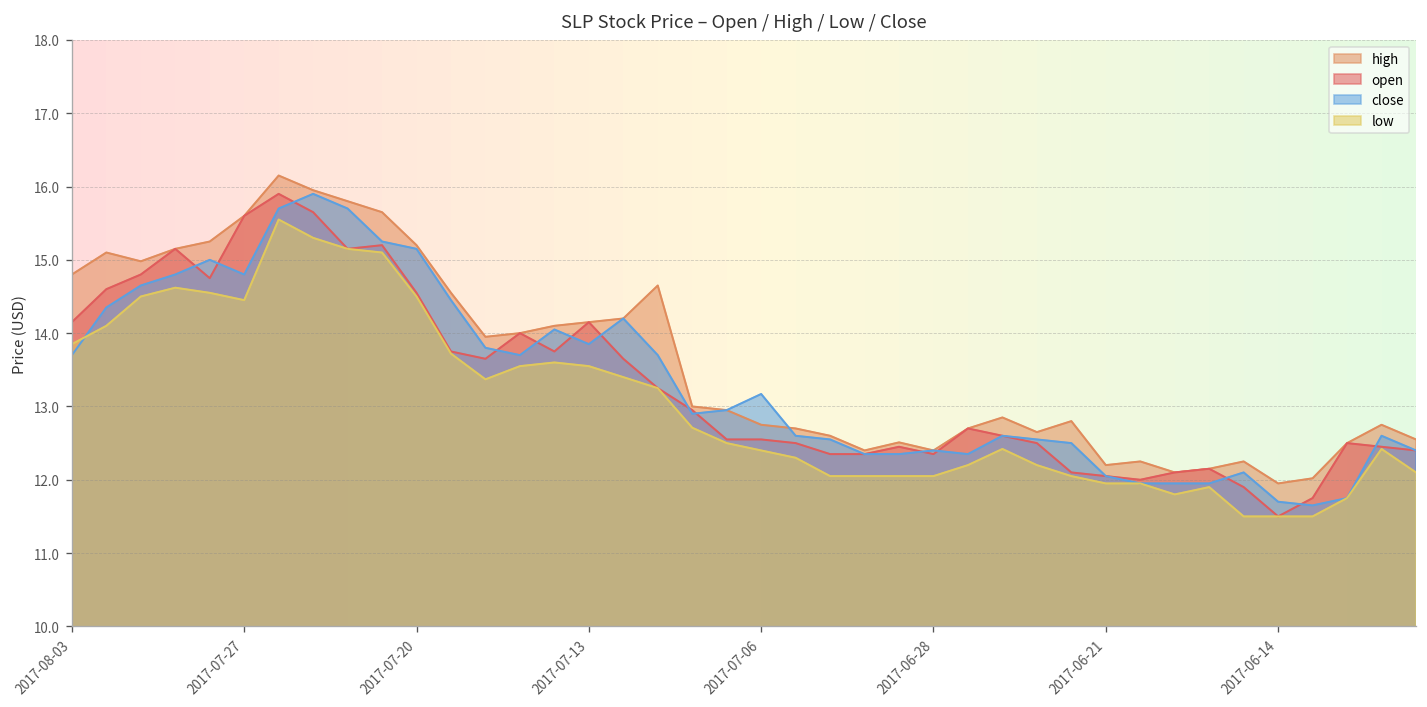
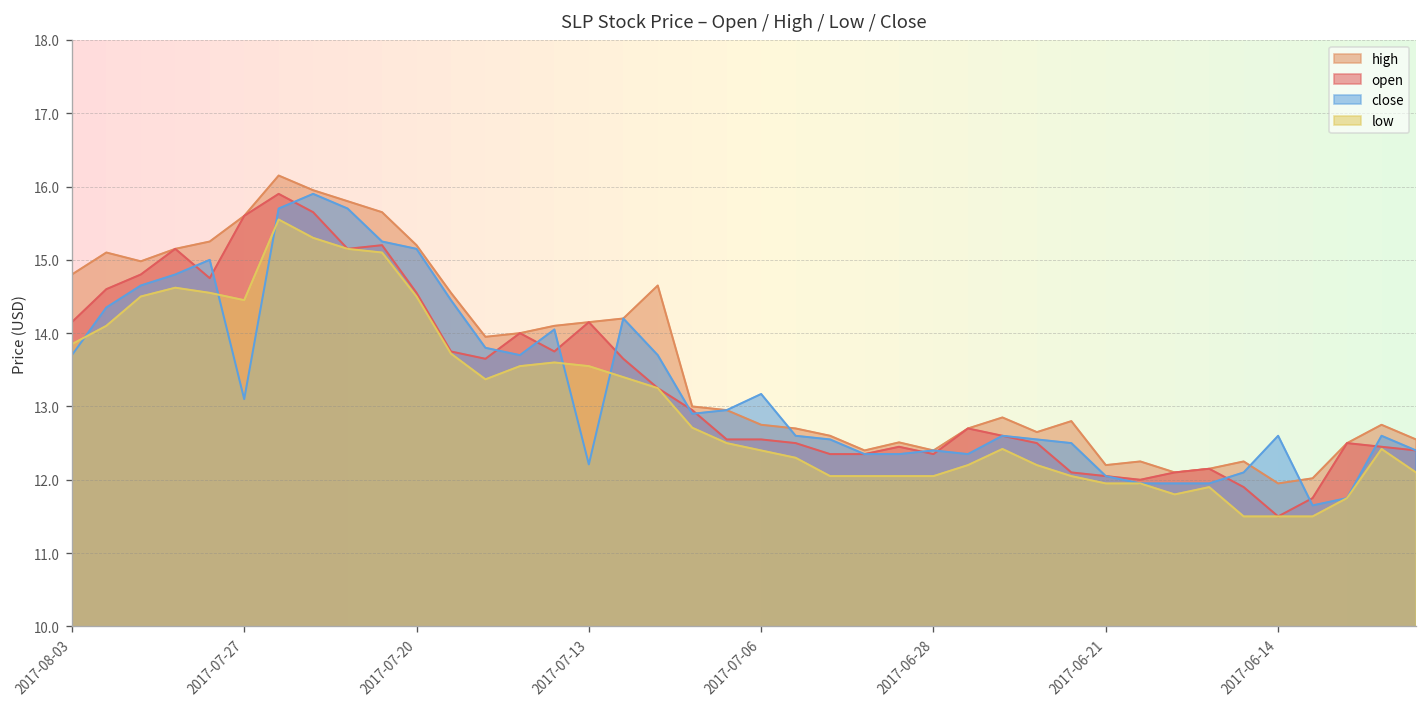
close, 2017-07-27: 14.8 -> 13.1
close, 2017-07-13: 13.9 -> 12.2
close, 2017-06-14: 11.7 -> 12.6
